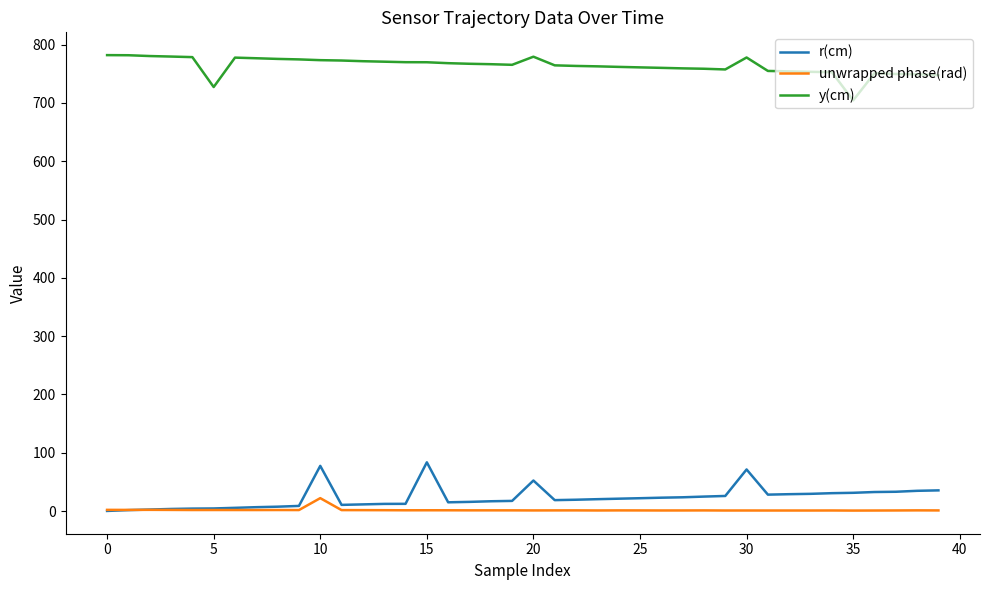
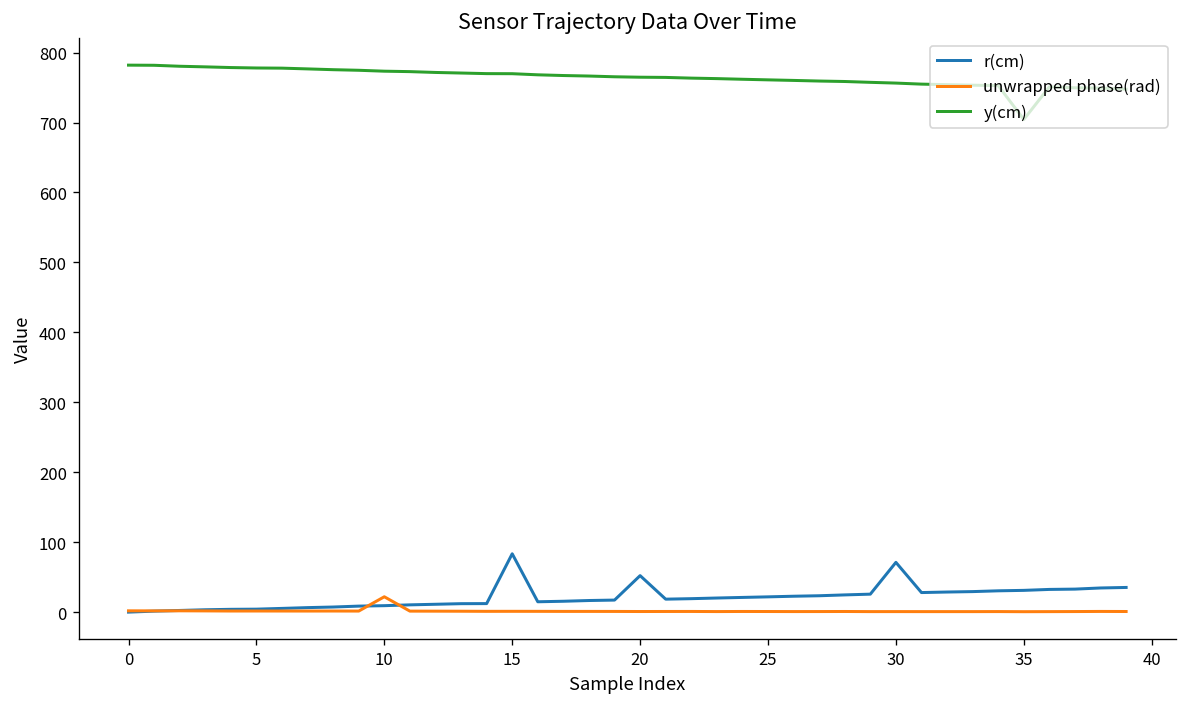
y(cm), 5: 730 -> 780
r(cm), 10: 80 -> 10
y(cm), 20: 780 -> 760
y(cm), 30: 780 -> 760
